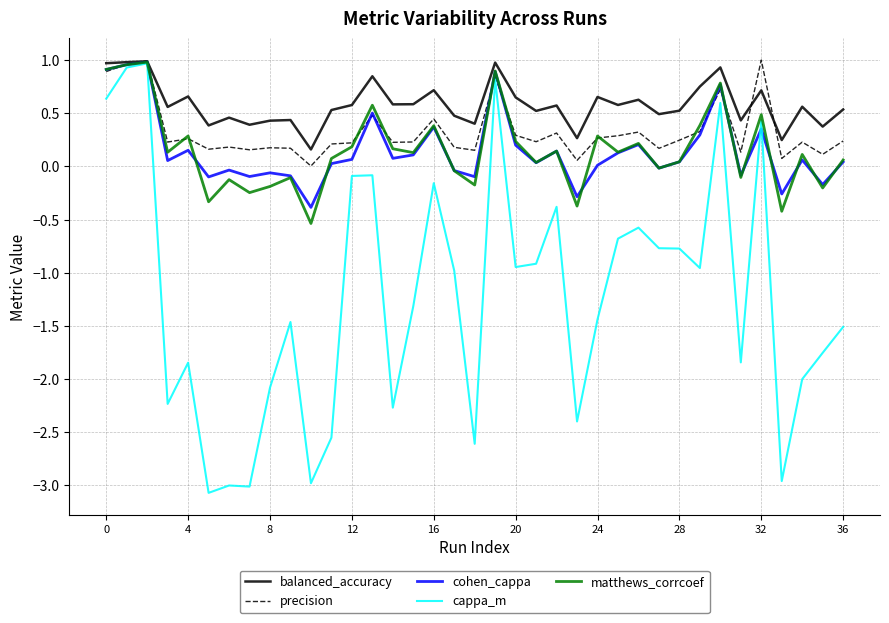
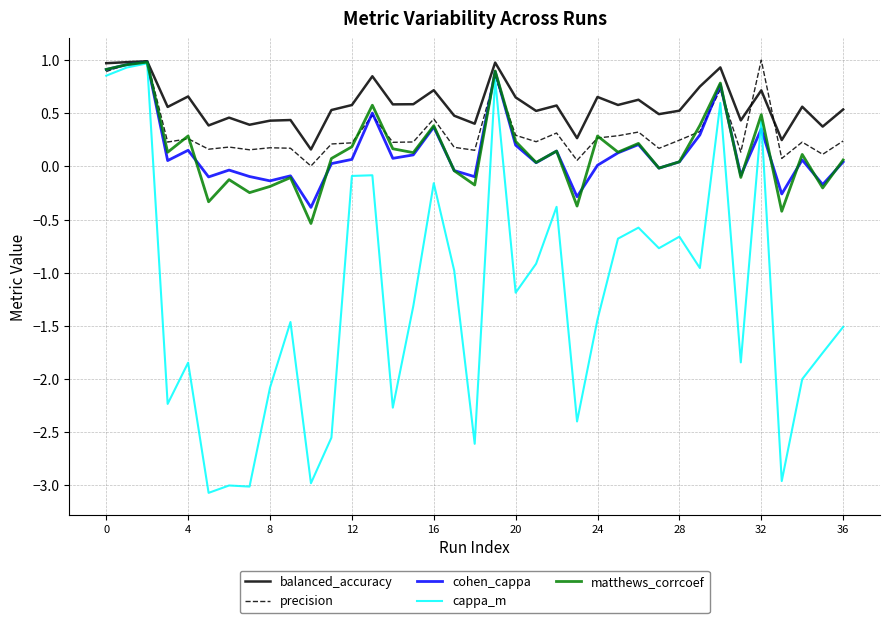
cappa_m, 0: 0.64 -> 0.85
cohen_cappa, 8: -0.06 -> -0.14
cappa_m, 20: -0.95 -> -1.19
cappa_m, 28: -0.77 -> -0.66
